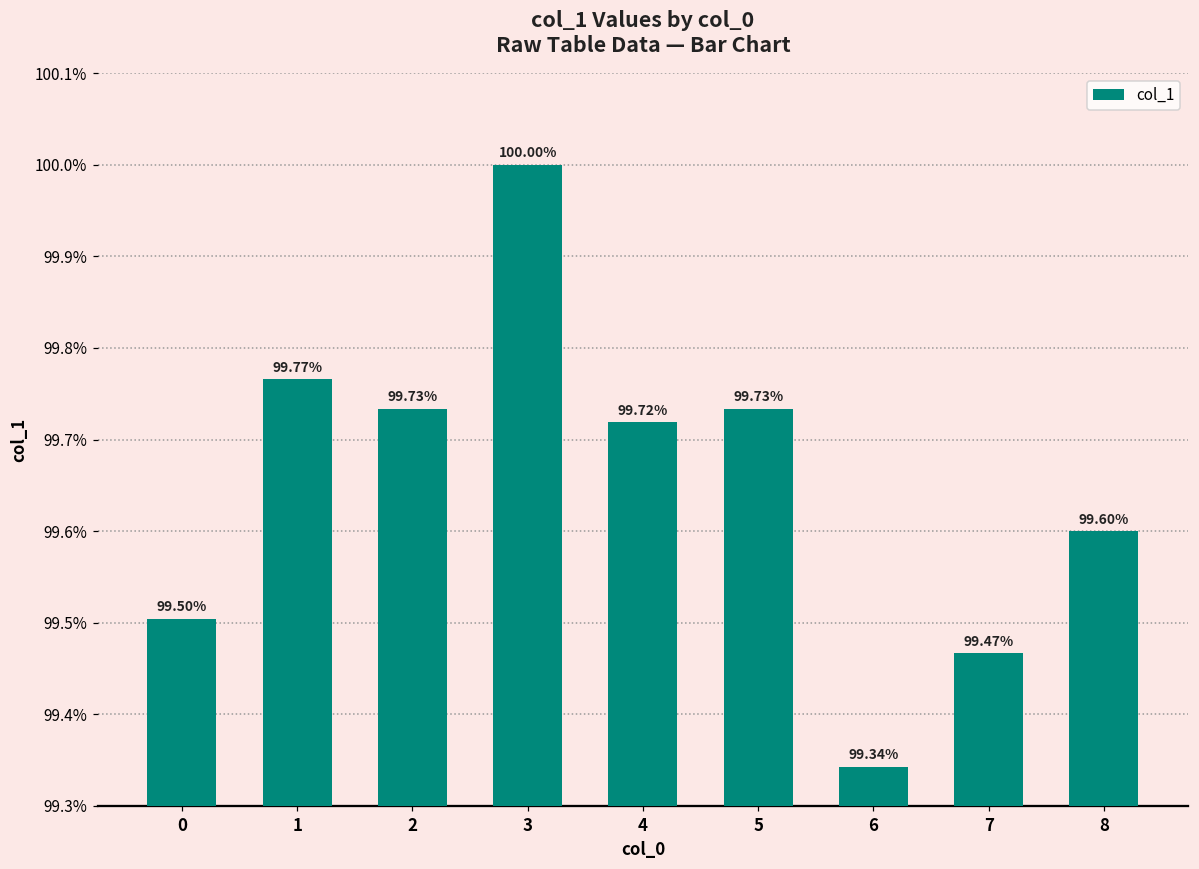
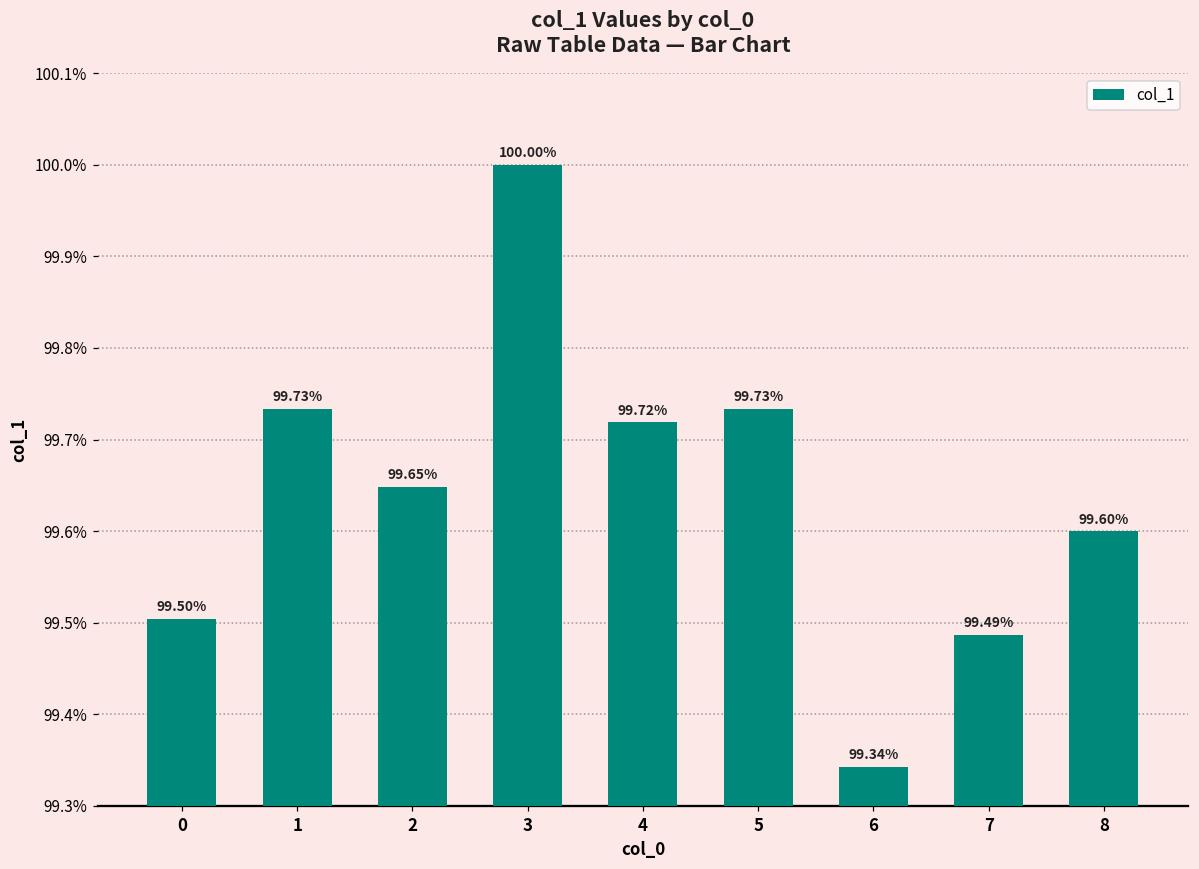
1: 99.77% -> 99.73%
2: 99.73% -> 99.65%
7: 99.47% -> 99.49%
